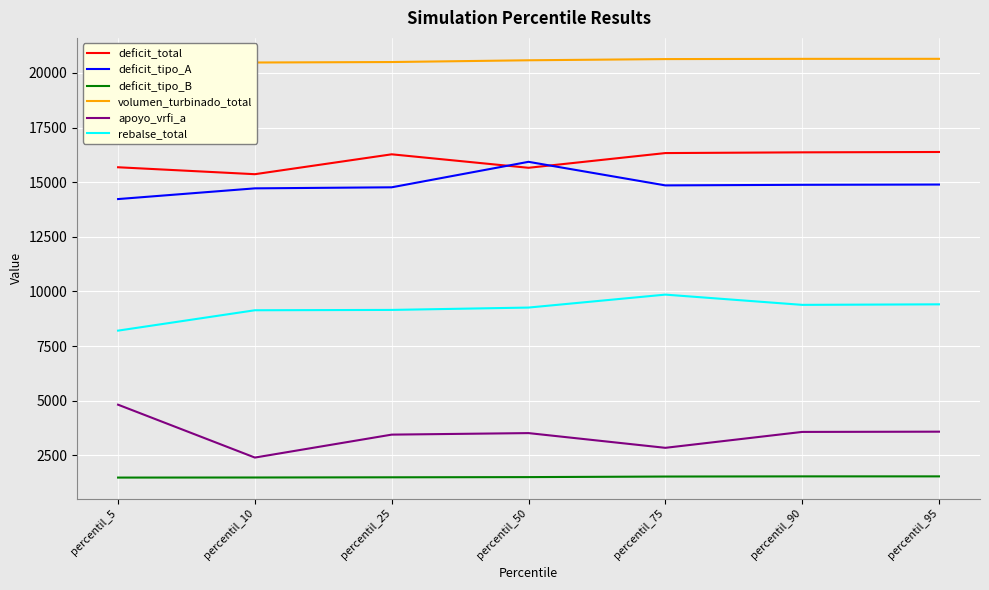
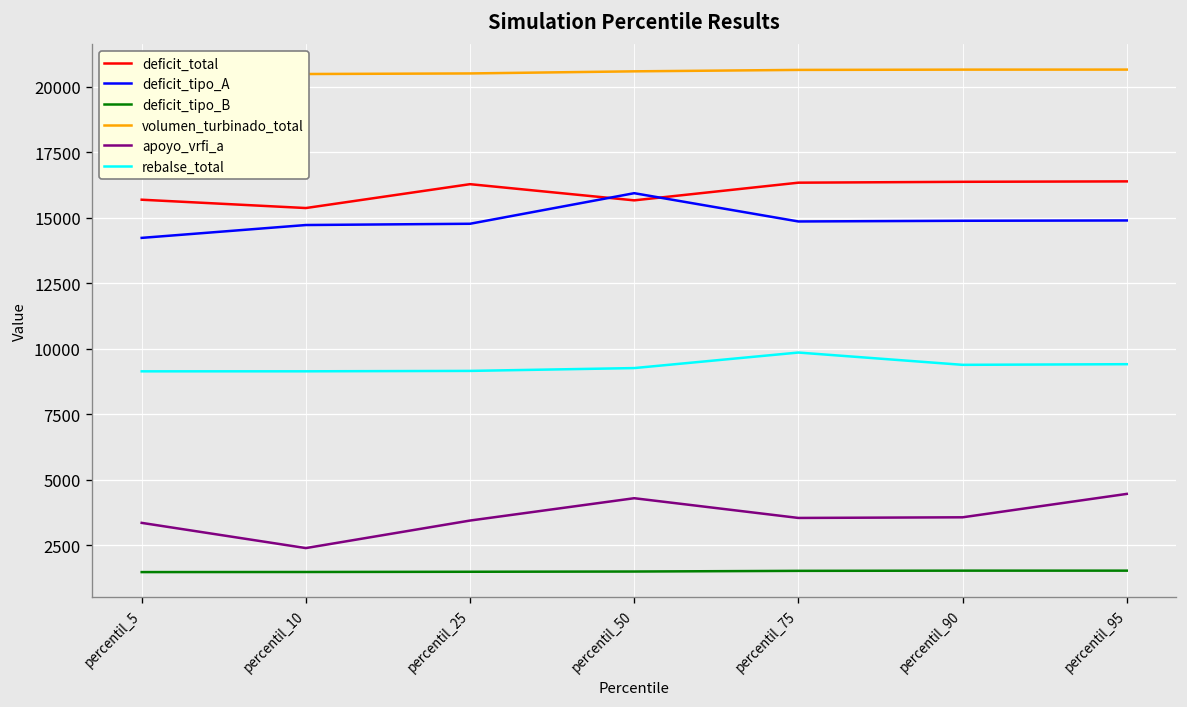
apoyo_vrfi_a, percentil_5: 4800 -> 3400
rebalse_total, percentil_5: 8200 -> 9100
apoyo_vrfi_a, percentil_50: 3500 -> 4300
apoyo_vrfi_a, percentil_75: 2800 -> 3500
apoyo_vrfi_a, percentil_95: 3600 -> 4500
